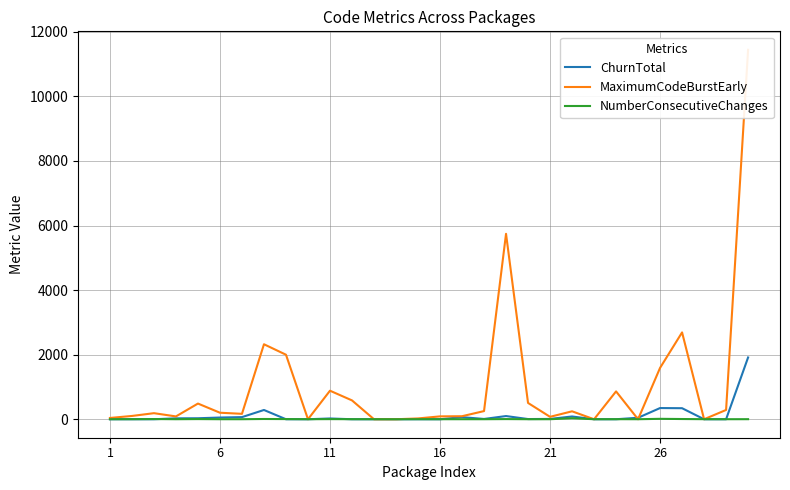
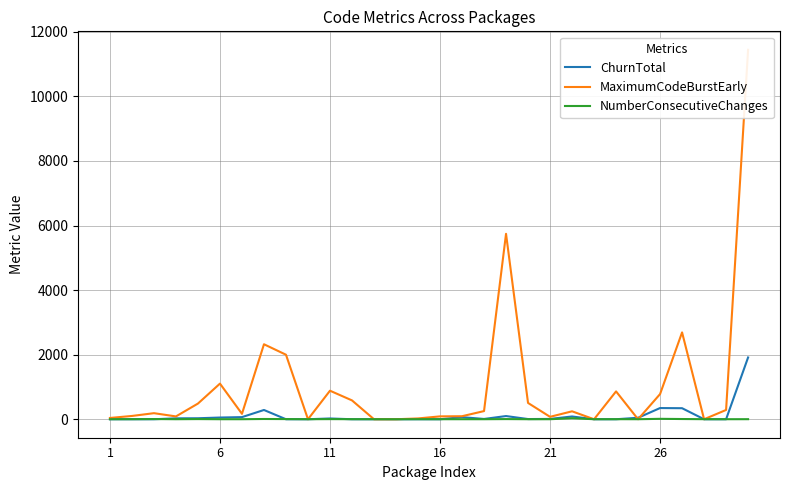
MaximumCodeBurstEarly, 6: 200 -> 1100
MaximumCodeBurstEarly, 26: 1600 -> 800
